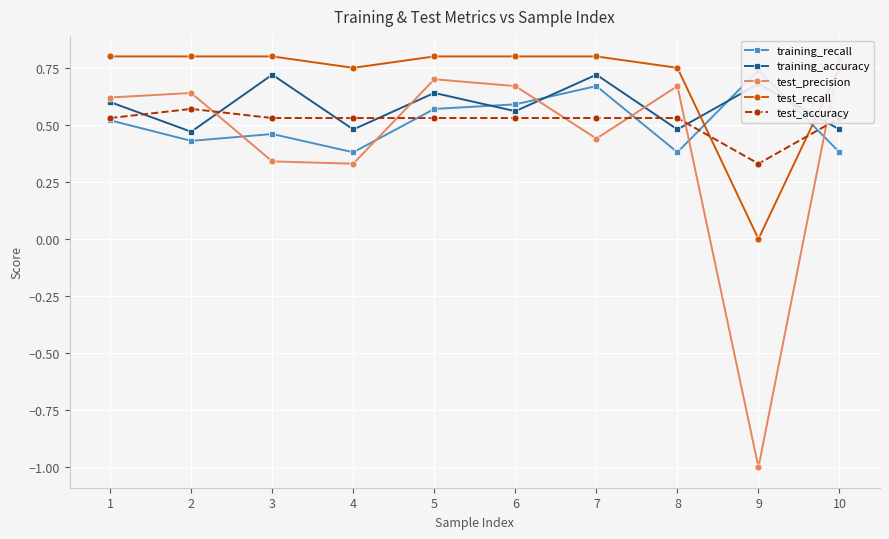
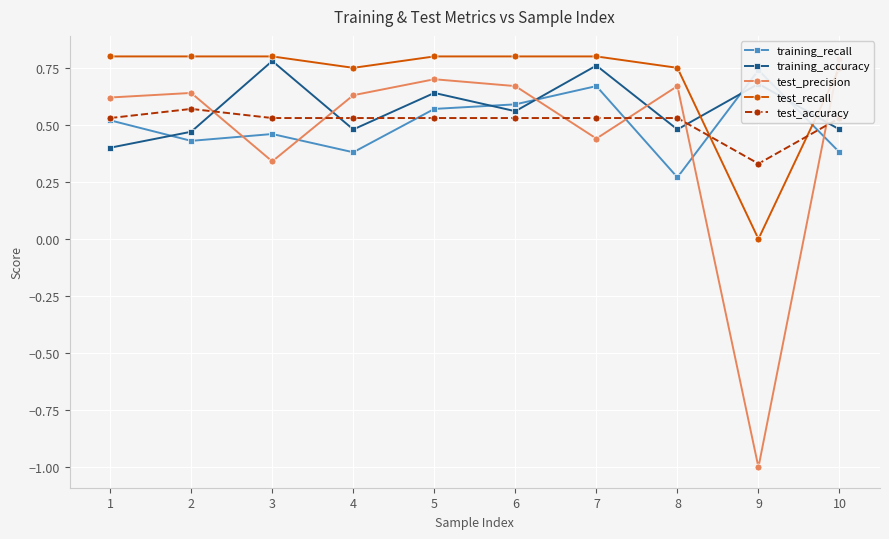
training_accuracy, 1: 0.6 -> 0.4
training_accuracy, 3: 0.72 -> 0.78
test_precision, 4: 0.33 -> 0.63
training_accuracy, 7: 0.72 -> 0.76
training_recall, 8: 0.38 -> 0.27
